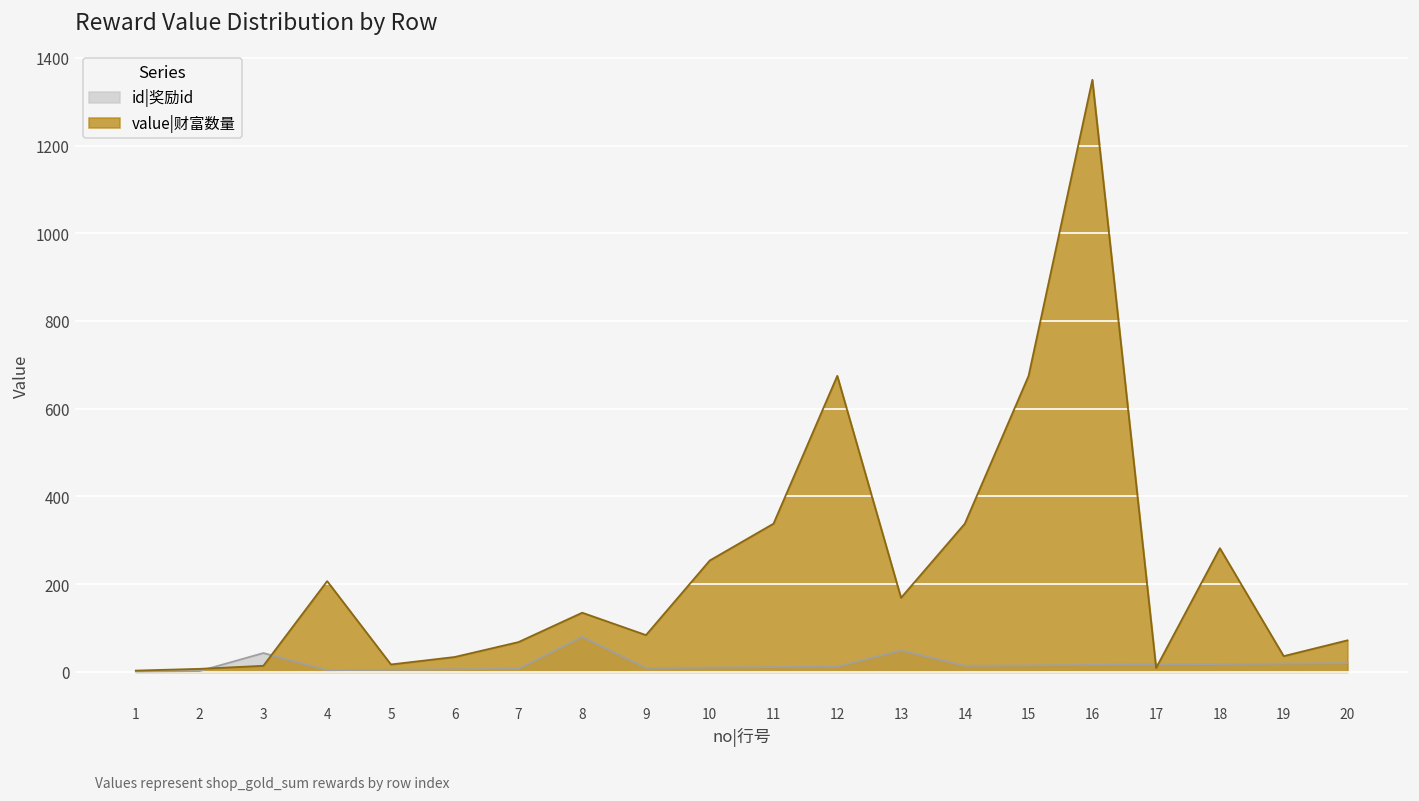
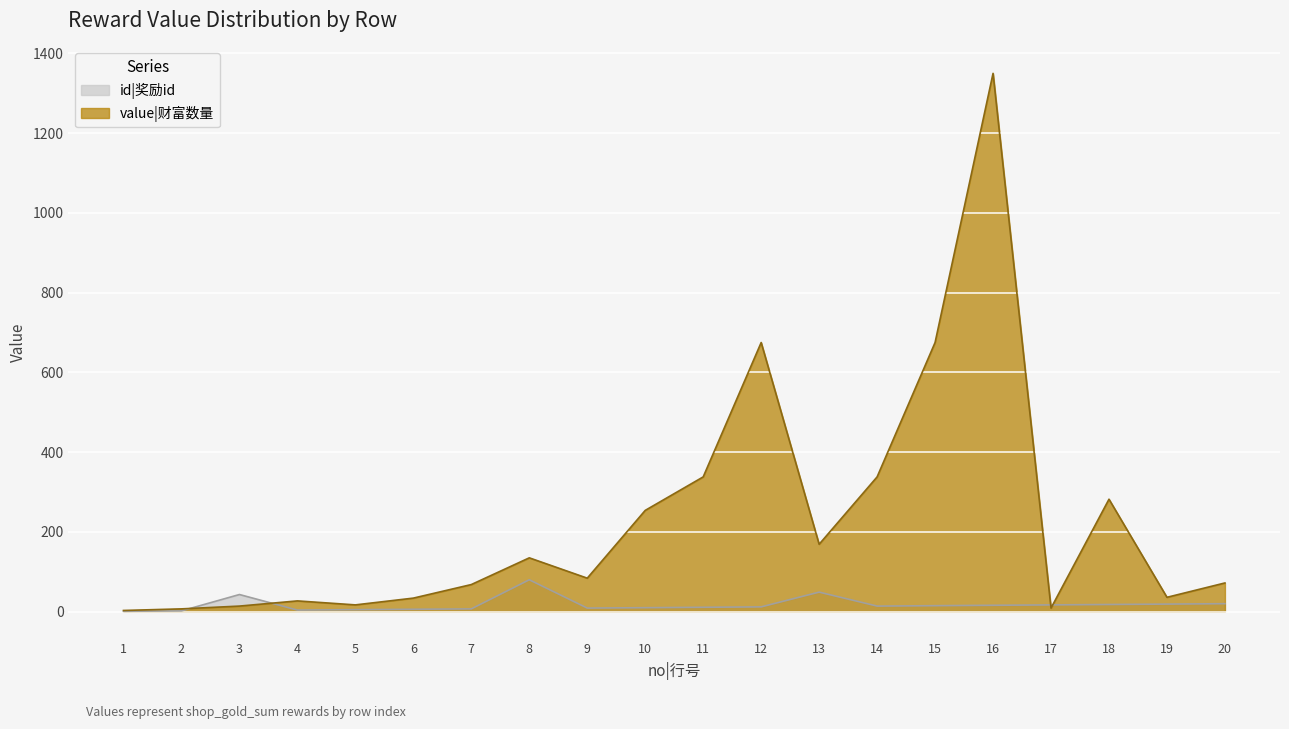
value|财富数量, 4: 210 -> 30
